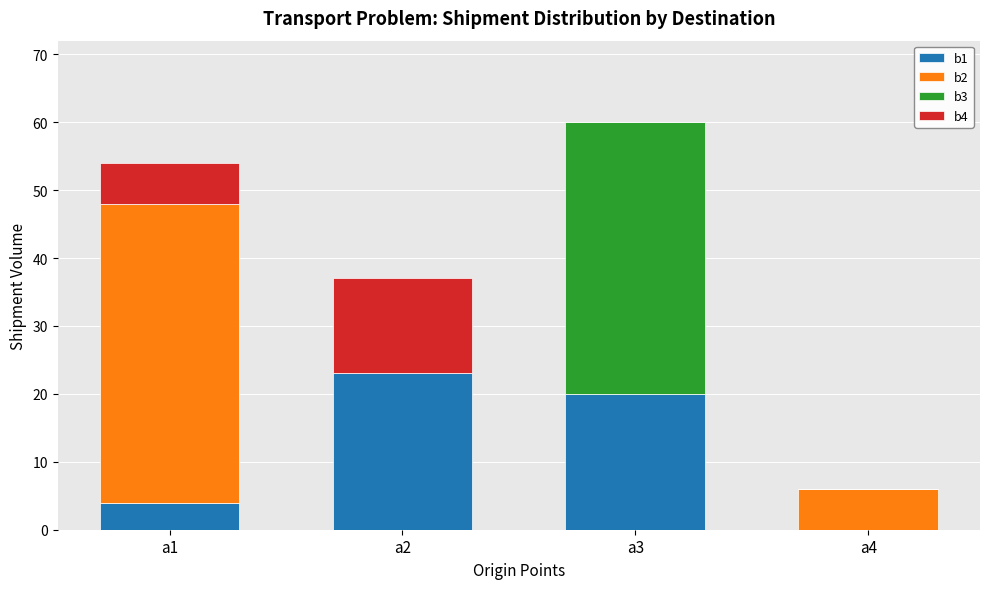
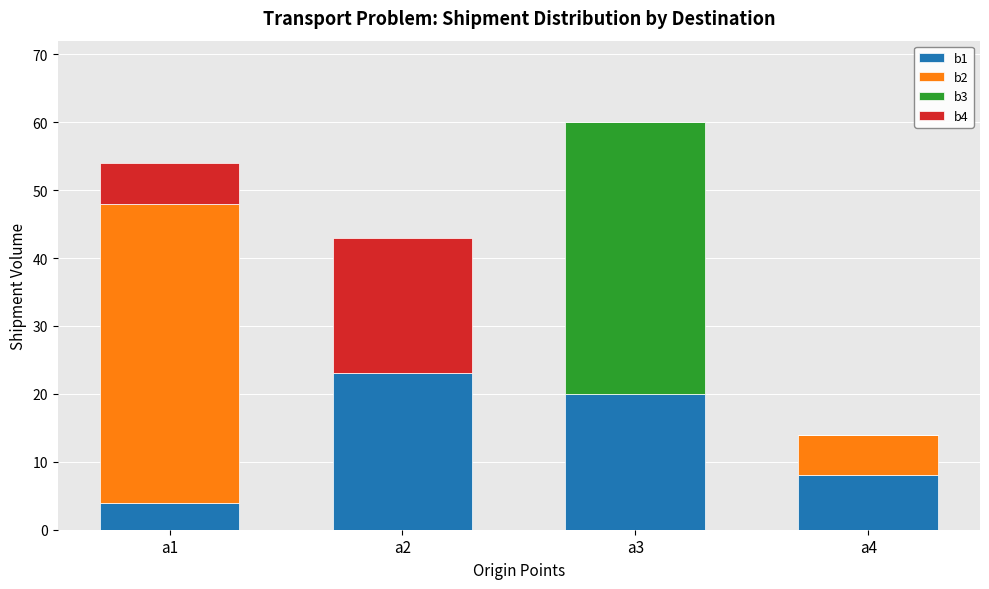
b4, a2: 14 -> 20
b1, a4: 0 -> 8
